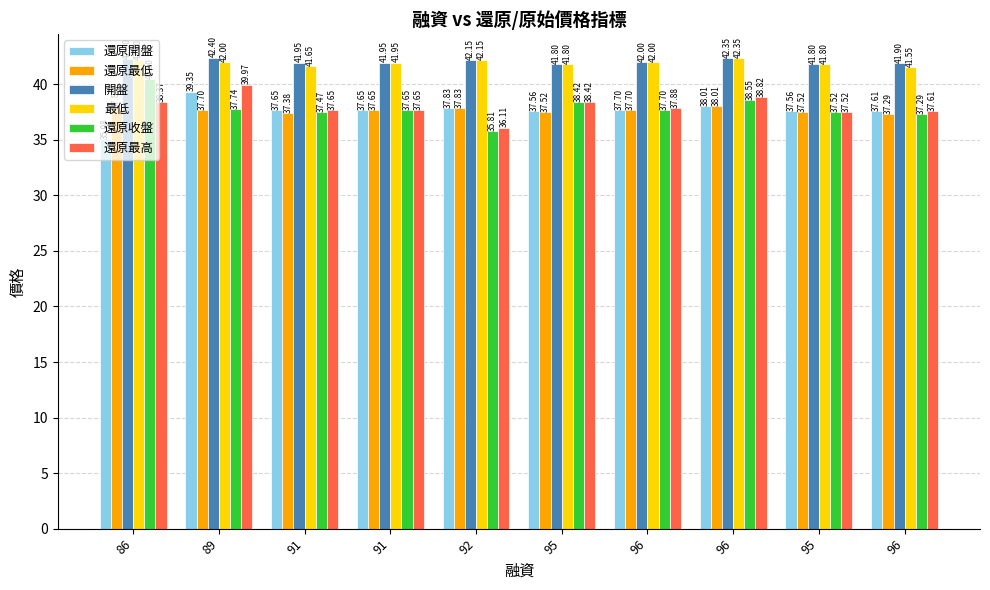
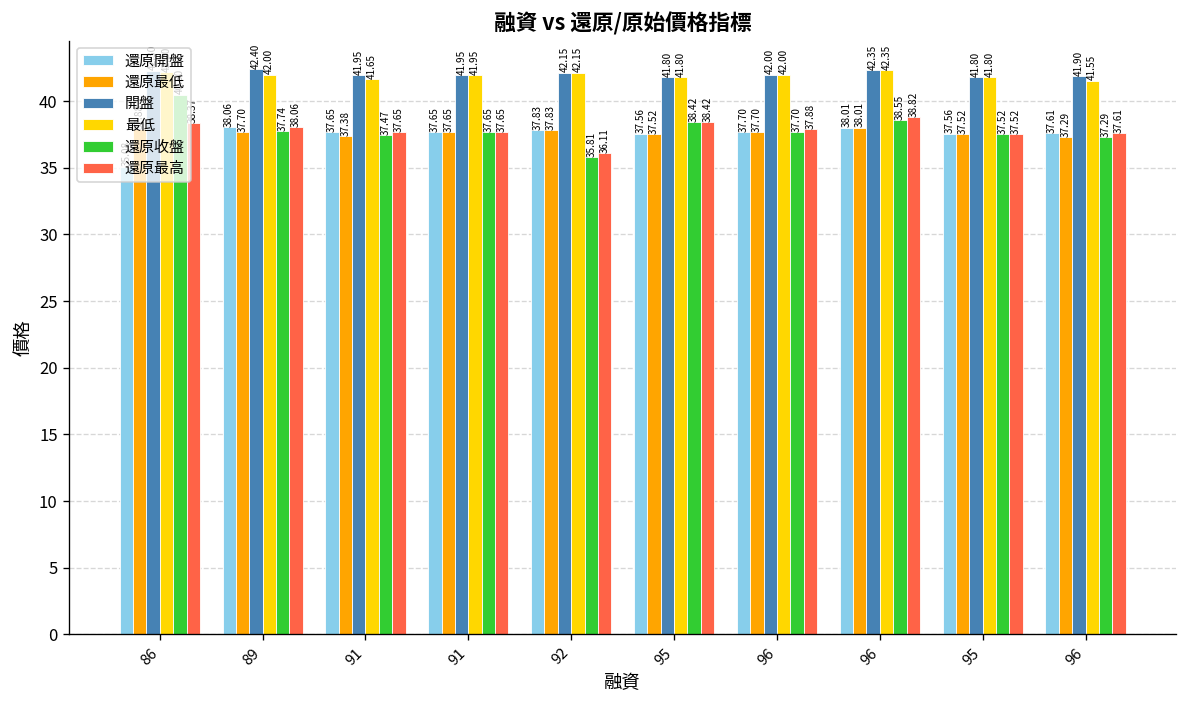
還原開盤, 89: 39.35 -> 38.06
還原最高, 89: 39.97 -> 38.06
